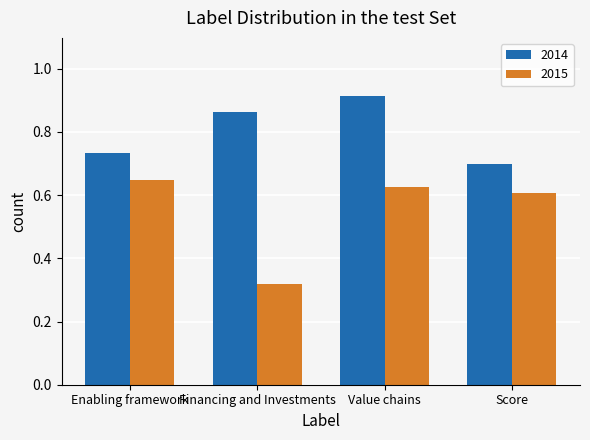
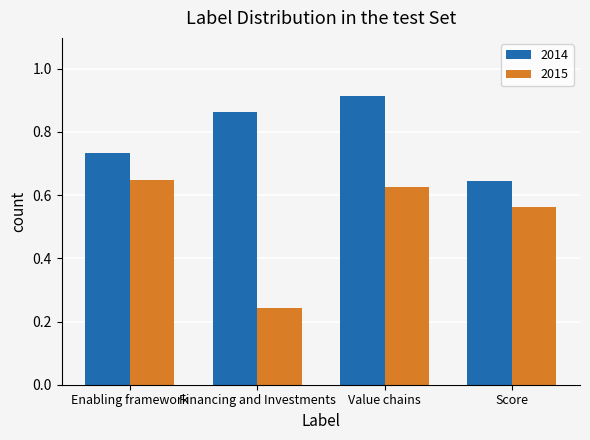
2015, Financing and Investments: 0.32 -> 0.24
2014, Score: 0.70 -> 0.65
2015, Score: 0.61 -> 0.56
